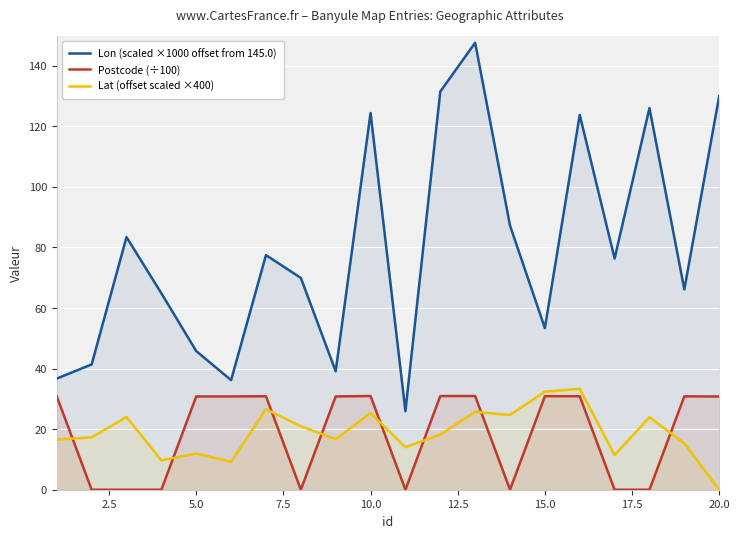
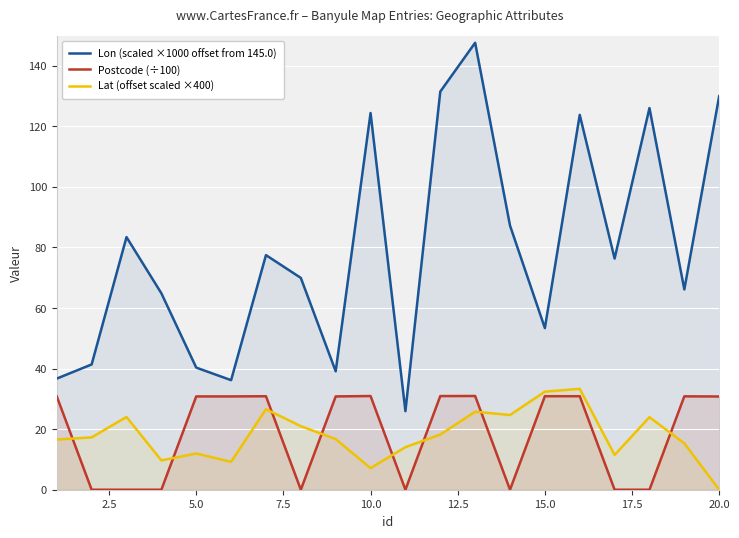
Lon (scaled ×1000 offset from 145.0), 5.0: 46 -> 40
Lat (offset scaled ×400), 10.0: 25 -> 7
